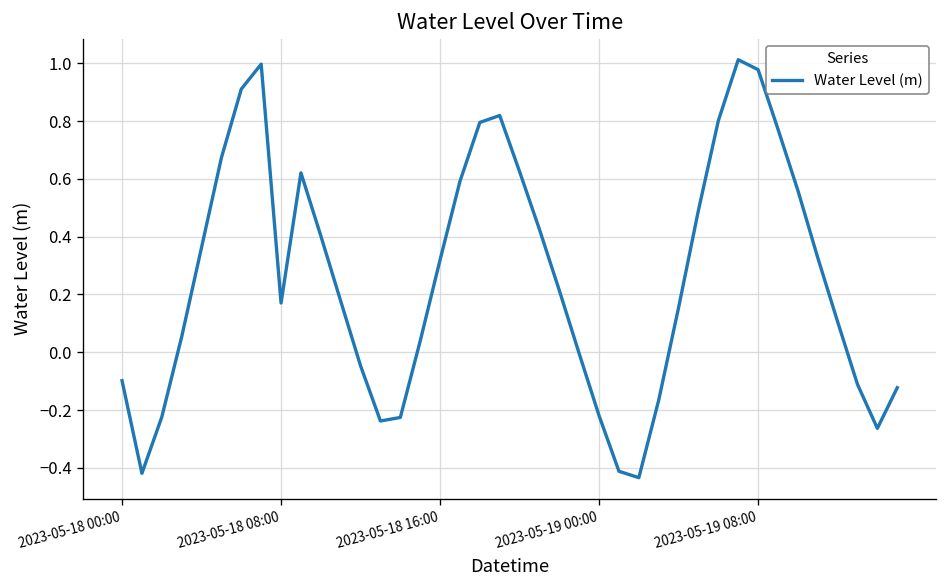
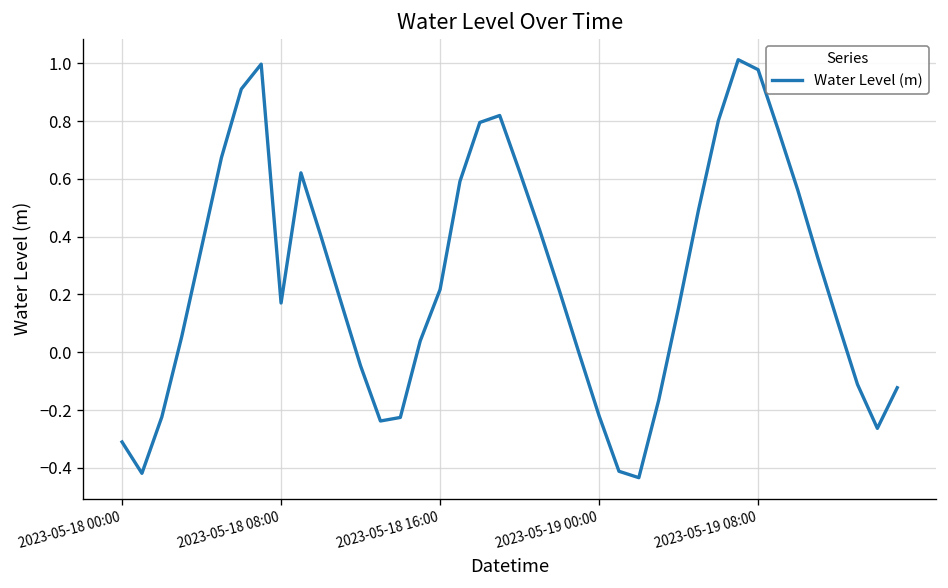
2023-05-18 00:00: -0.10 -> -0.31
2023-05-18 16:00: 0.32 -> 0.22
